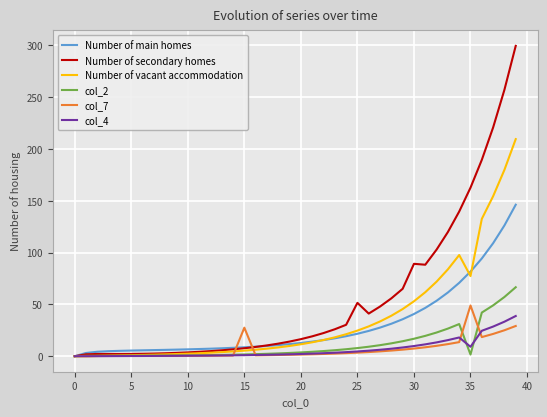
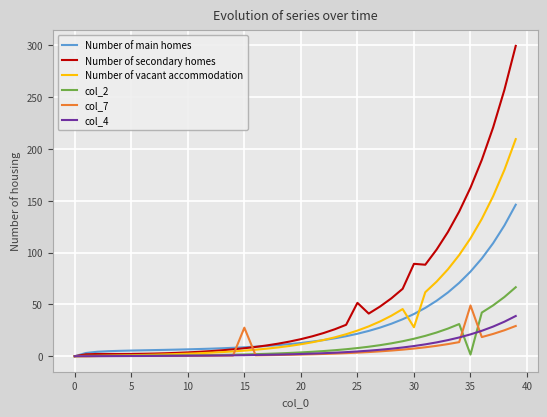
Number of vacant accommodation, 30: 53 -> 28
Number of vacant accommodation, 35: 77 -> 114
col_4, 35: 9 -> 21
